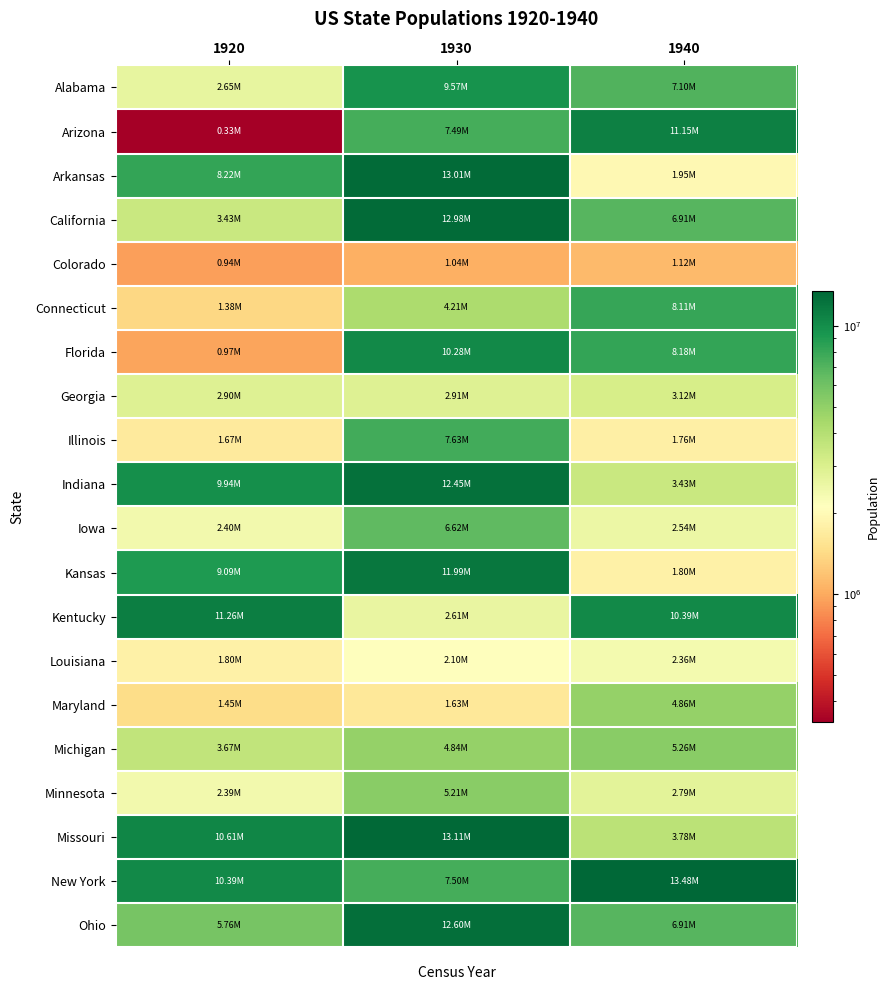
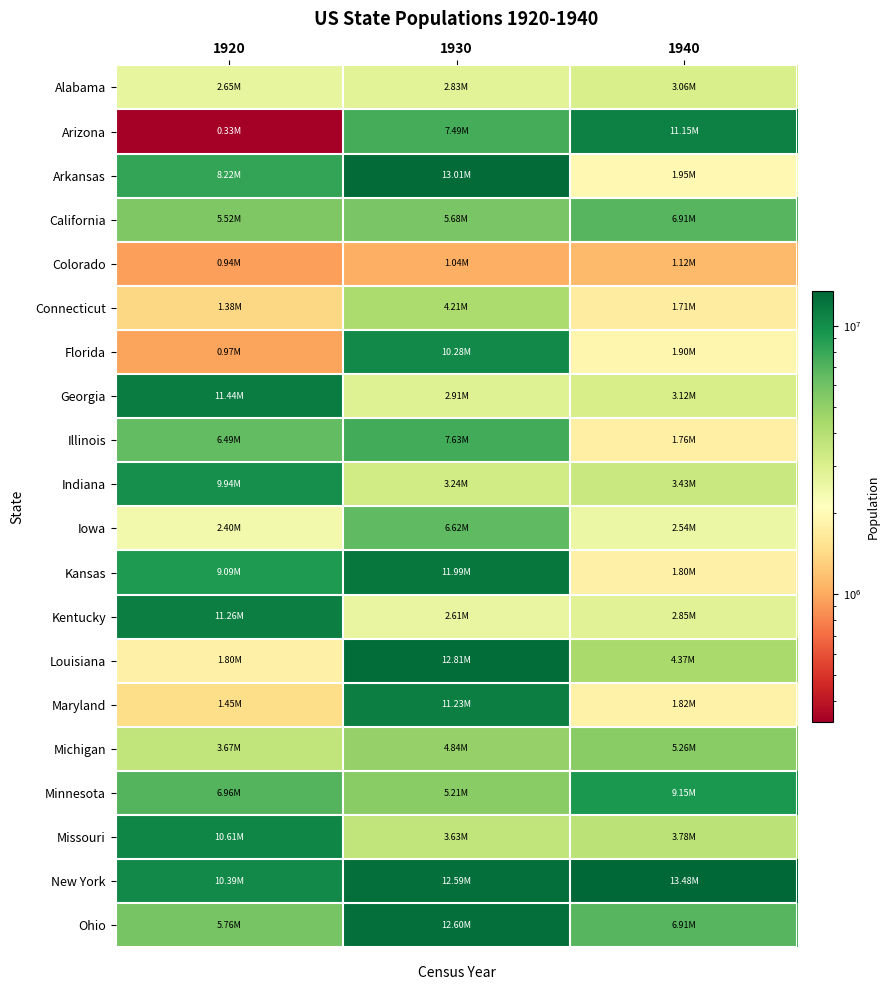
Alabama, 1930: 9.57M -> 2.83M
Alabama, 1940: 7.10M -> 3.06M
California, 1920: 3.43M -> 5.52M
California, 1930: 12.98M -> 5.68M
Connecticut, 1940: 8.11M -> 1.71M
Florida, 1940: 8.18M -> 1.90M
Georgia, 1920: 2.90M -> 11.44M
Illinois, 1920: 1.67M -> 6.49M
Indiana, 1930: 12.45M -> 3.24M
Kentucky, 1940: 10.39M -> 2.85M
Louisiana, 1930: 2.10M -> 12.81M
Louisiana, 1940: 2.36M -> 4.37M
Maryland, 1930: 1.63M -> 11.23M
Maryland, 1940: 4.86M -> 1.82M
Minnesota, 1920: 2.39M -> 6.96M
Minnesota, 1940: 2.79M -> 9.15M
Missouri, 1930: 13.11M -> 3.63M
New York, 1930: 7.50M -> 12.59M
